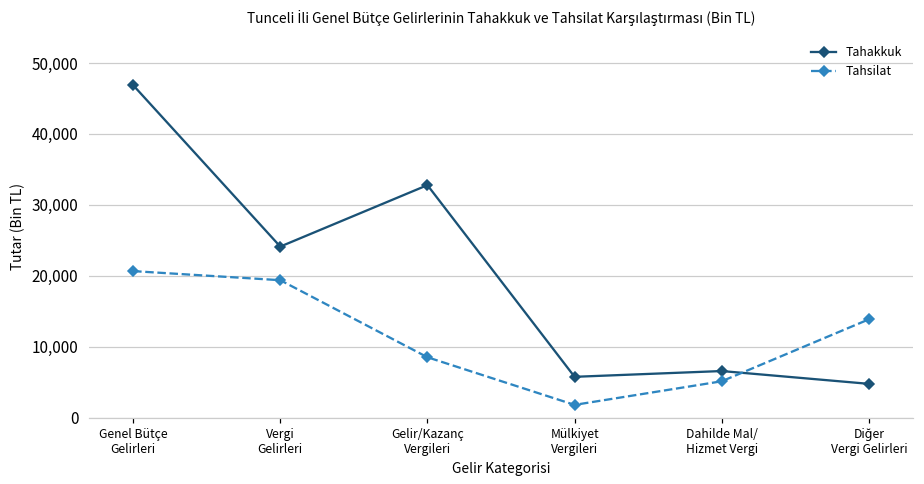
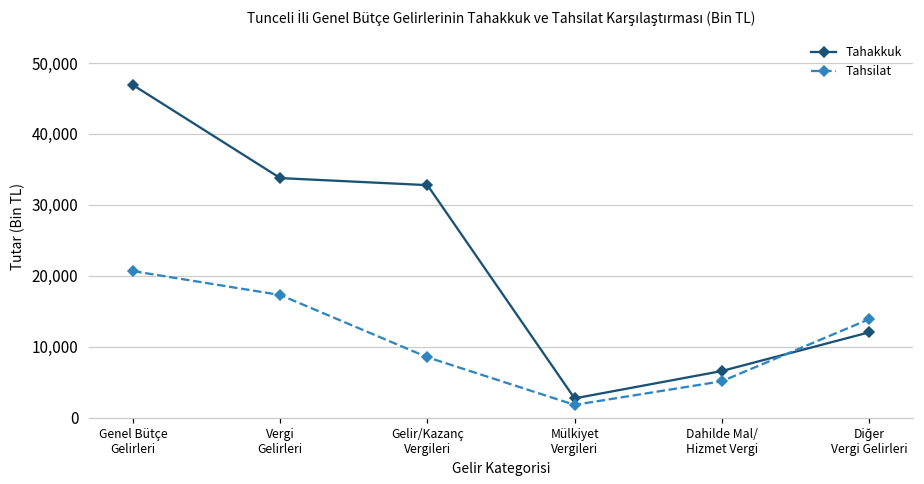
Tahakkuk, Vergi Gelirleri: 24,000 -> 34,000
Tahsilat, Vergi Gelirleri: 19,000 -> 17,000
Tahakkuk, Mülkiyet Vergileri: 6,000 -> 3,000
Tahakkuk, Diğer Vergi Gelirleri: 5,000 -> 12,000
